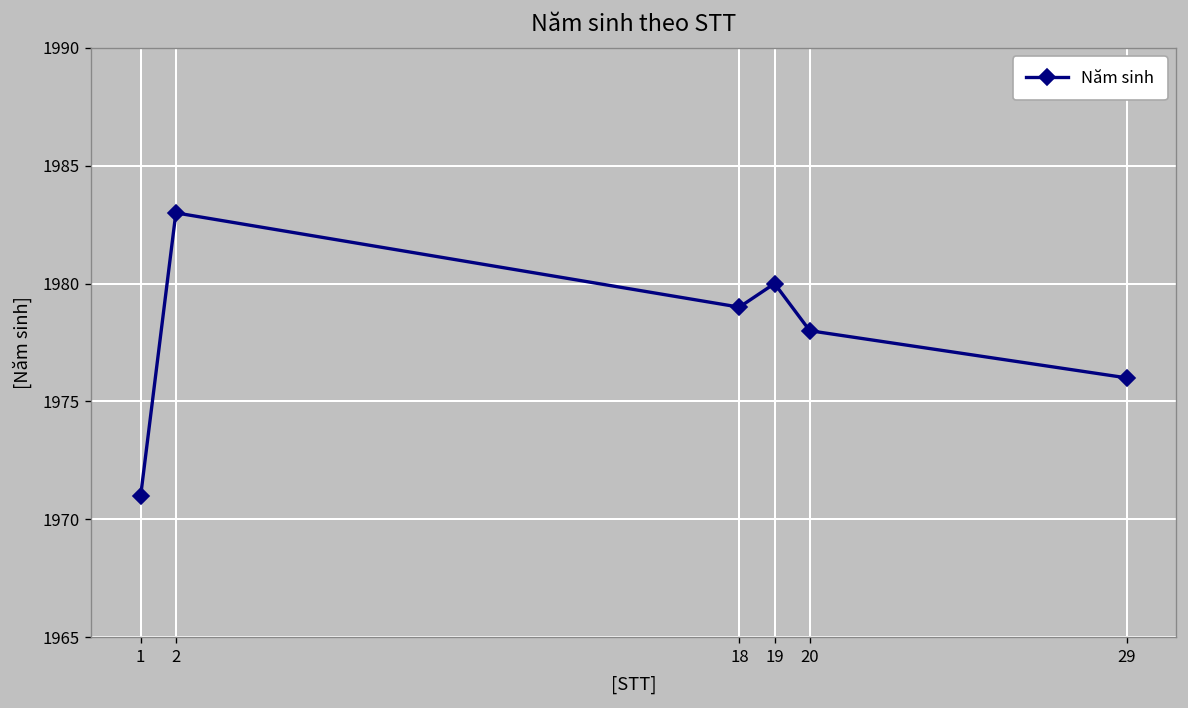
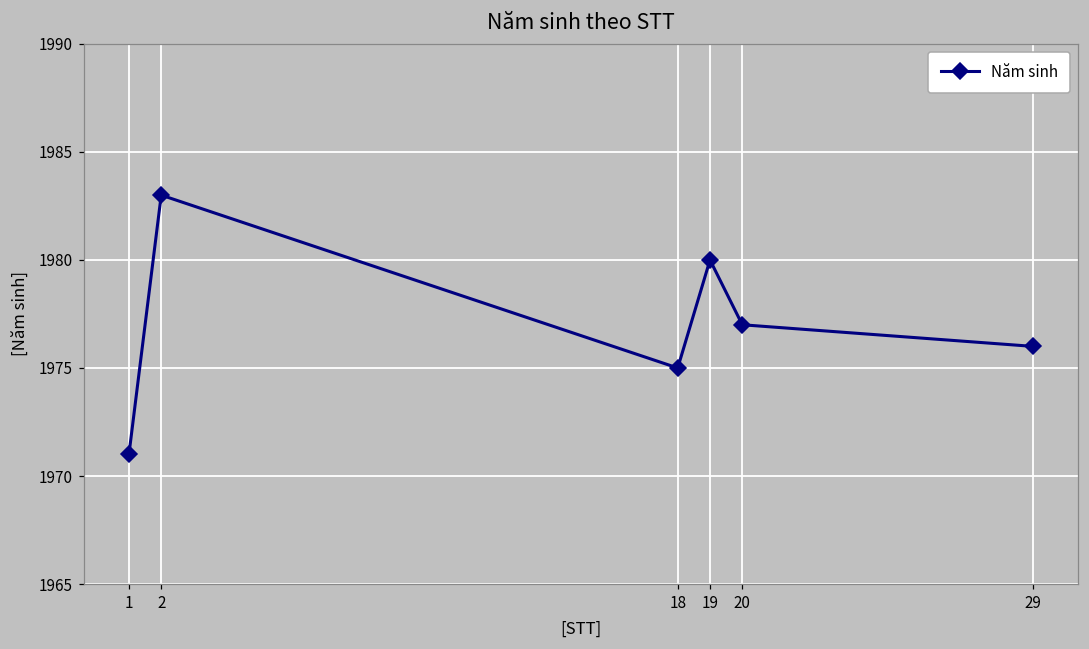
18: 1979 -> 1975
20: 1978 -> 1977
